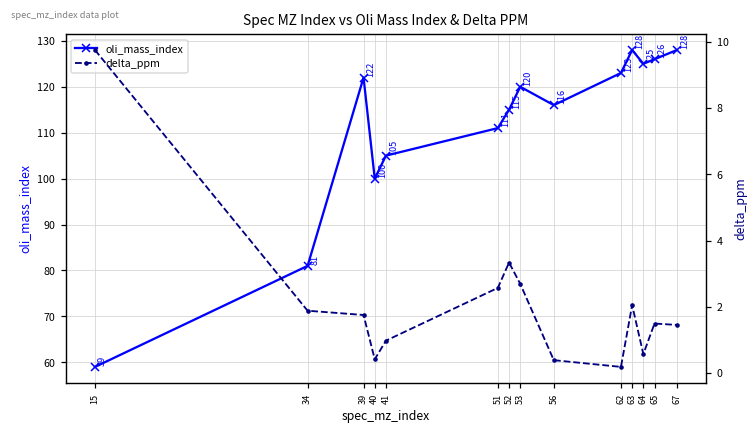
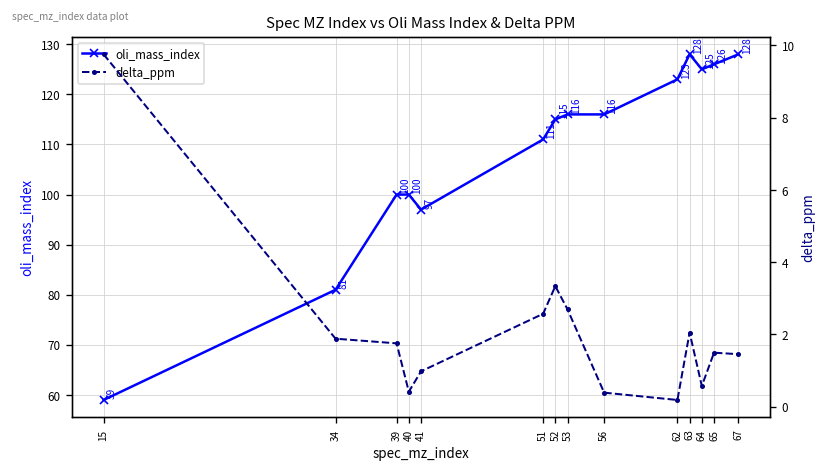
oli_mass_index, 39: 122 -> 100
oli_mass_index, 41: 105 -> 97
oli_mass_index, 53: 120 -> 116
